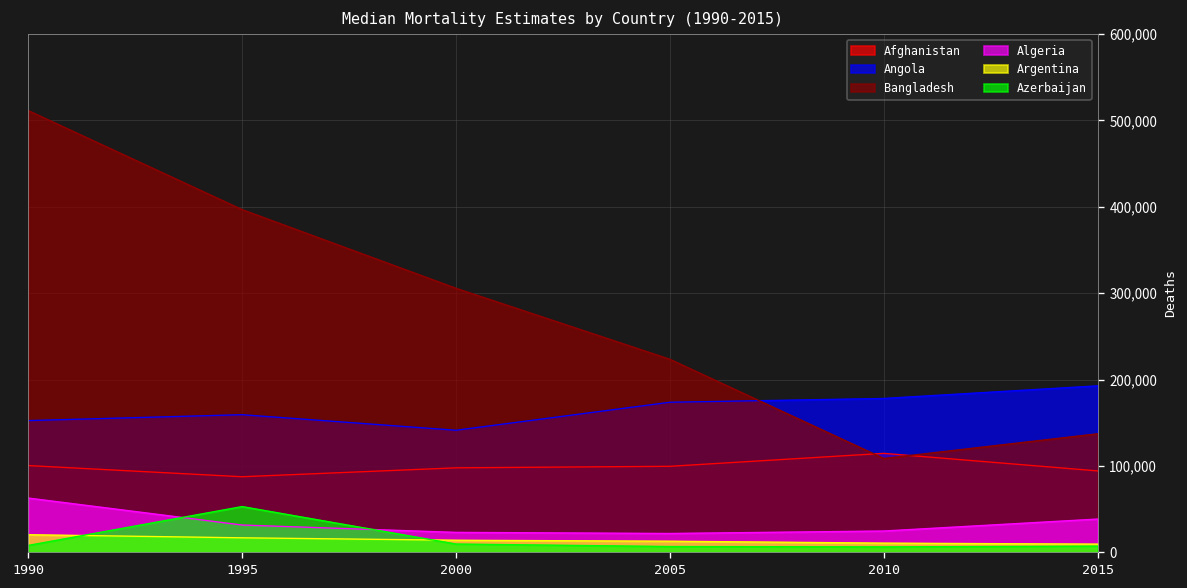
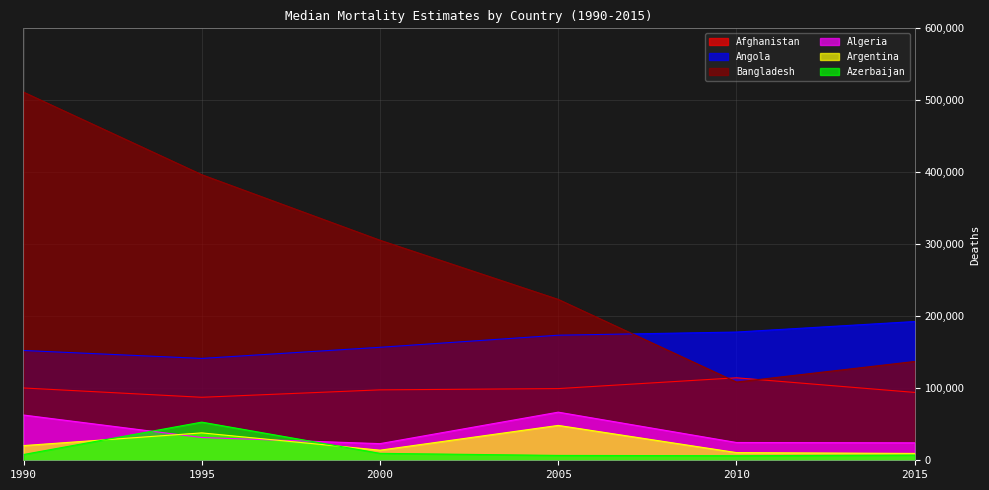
Angola, 1995: 160,000 -> 140,000
Argentina, 1995: 20,000 -> 40,000
Angola, 2000: 140,000 -> 160,000
Algeria, 2005: 20,000 -> 70,000
Argentina, 2005: 10,000 -> 50,000
Algeria, 2015: 40,000 -> 20,000
